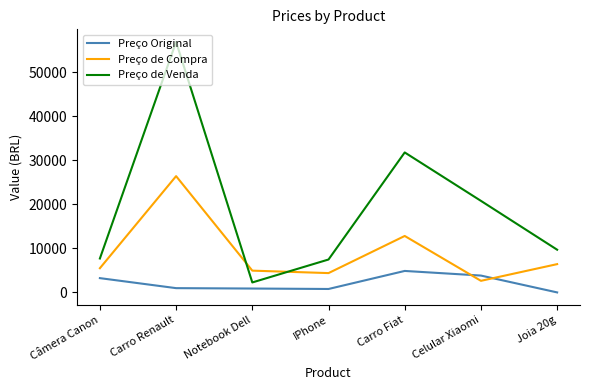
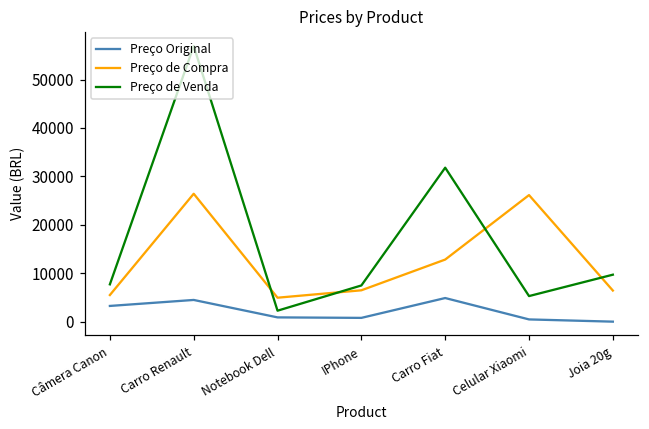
Preço Original, Carro Renault: 1000 -> 5000
Preço de Compra, IPhone: 4000 -> 6000
Preço Original, Celular Xiaomi: 4000 -> 0
Preço de Compra, Celular Xiaomi: 3000 -> 26000
Preço de Venda, Celular Xiaomi: 21000 -> 5000
